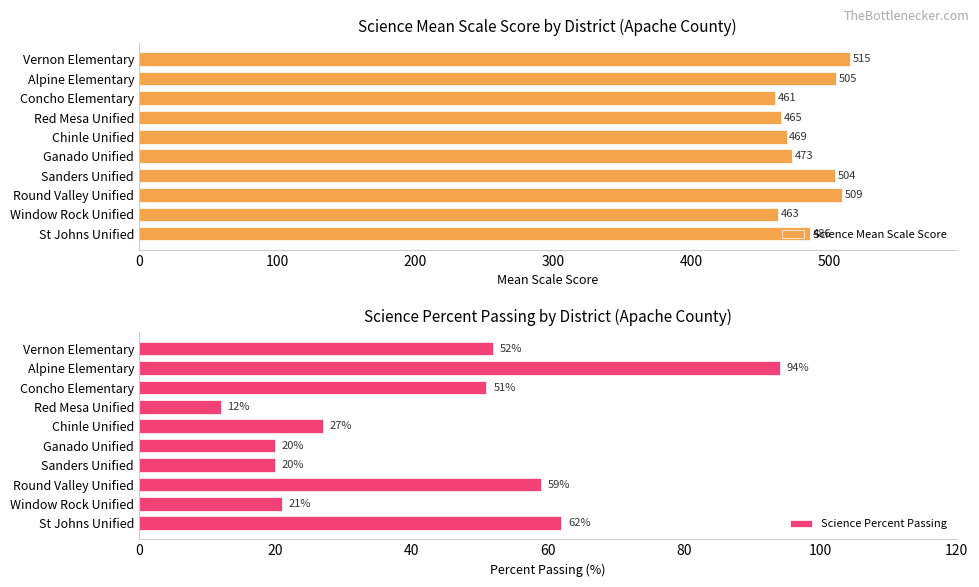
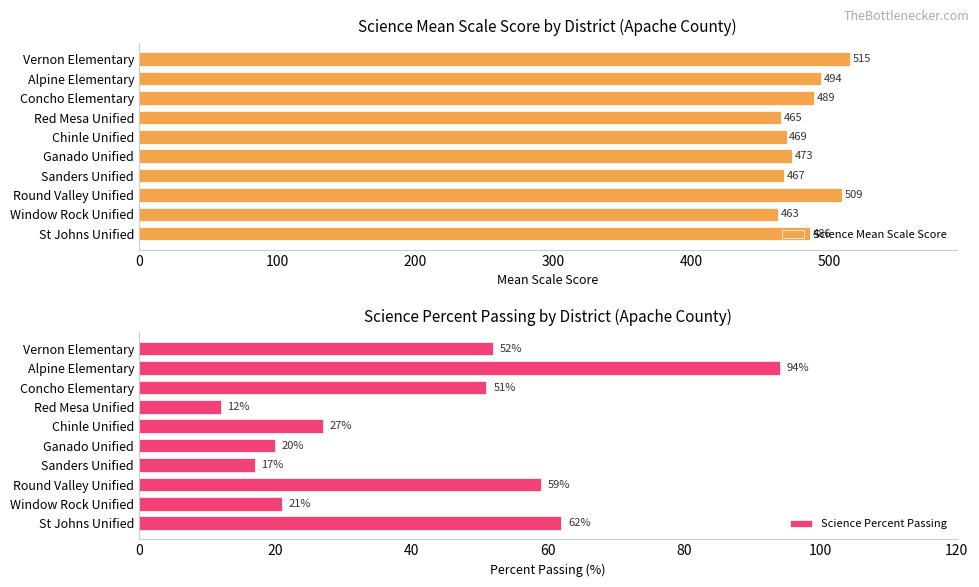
Science Mean Scale Score by District (Apache County), Alpine Elementary: 505 -> 494
Science Mean Scale Score by District (Apache County), Concho Elementary: 461 -> 489
Science Mean Scale Score by District (Apache County), Sanders Unified: 504 -> 467
Science Percent Passing by District (Apache County), Sanders Unified: 20% -> 17%
